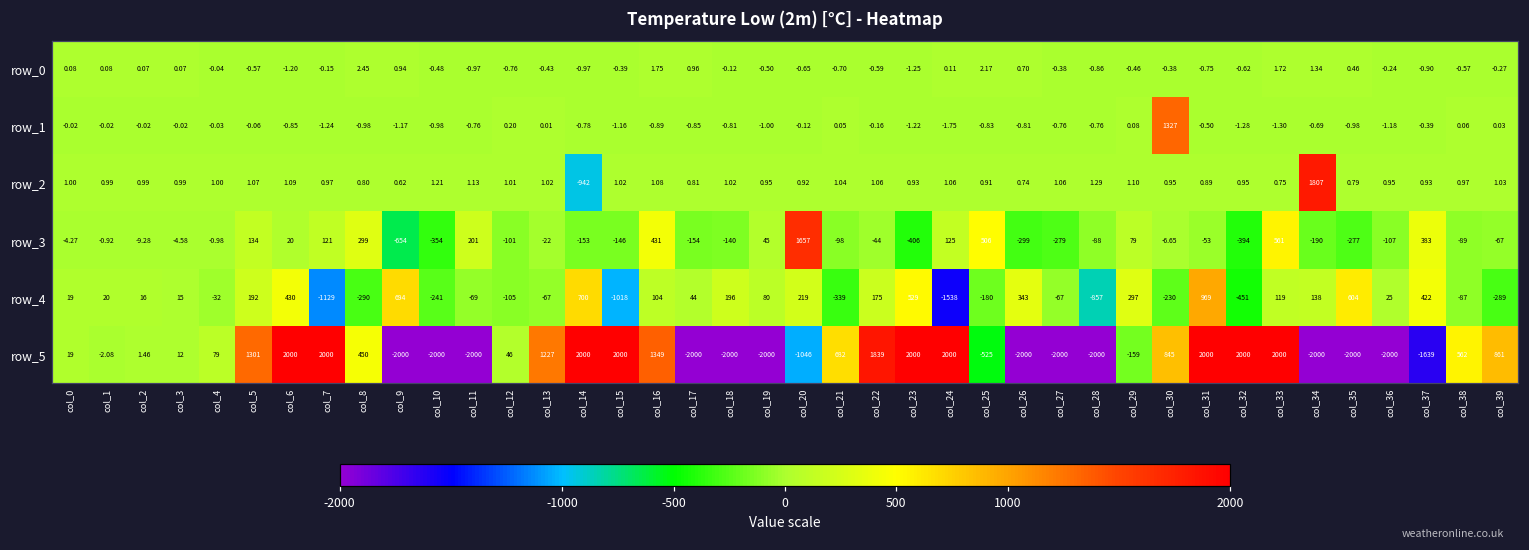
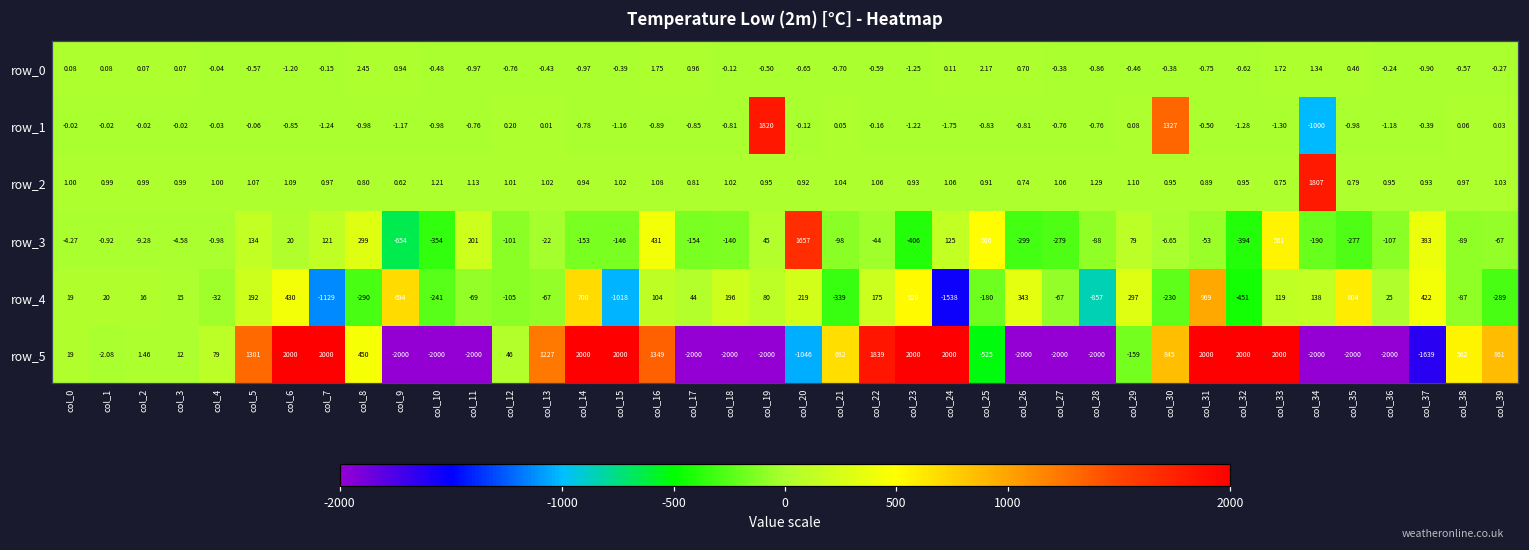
row_1, col_19: -1.00 -> 1820
row_1, col_34: -0.69 -> -1000
row_2, col_14: -942 -> 0.94
